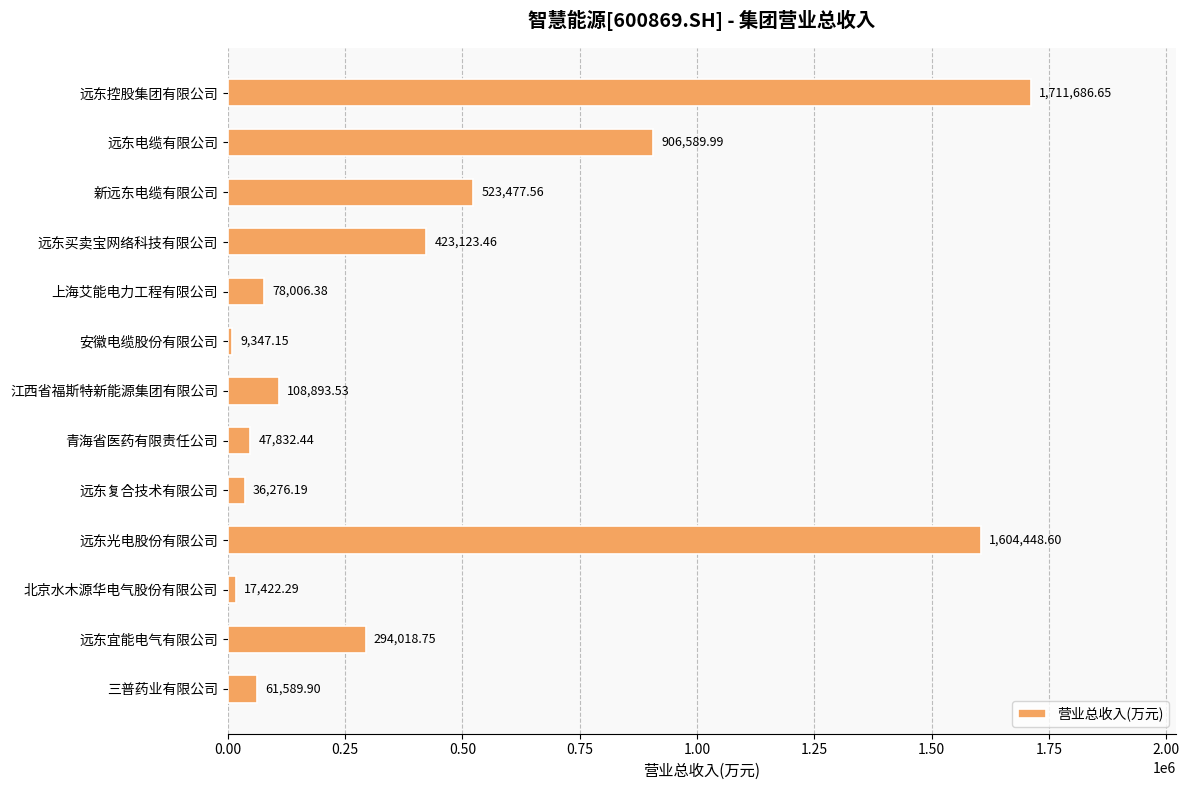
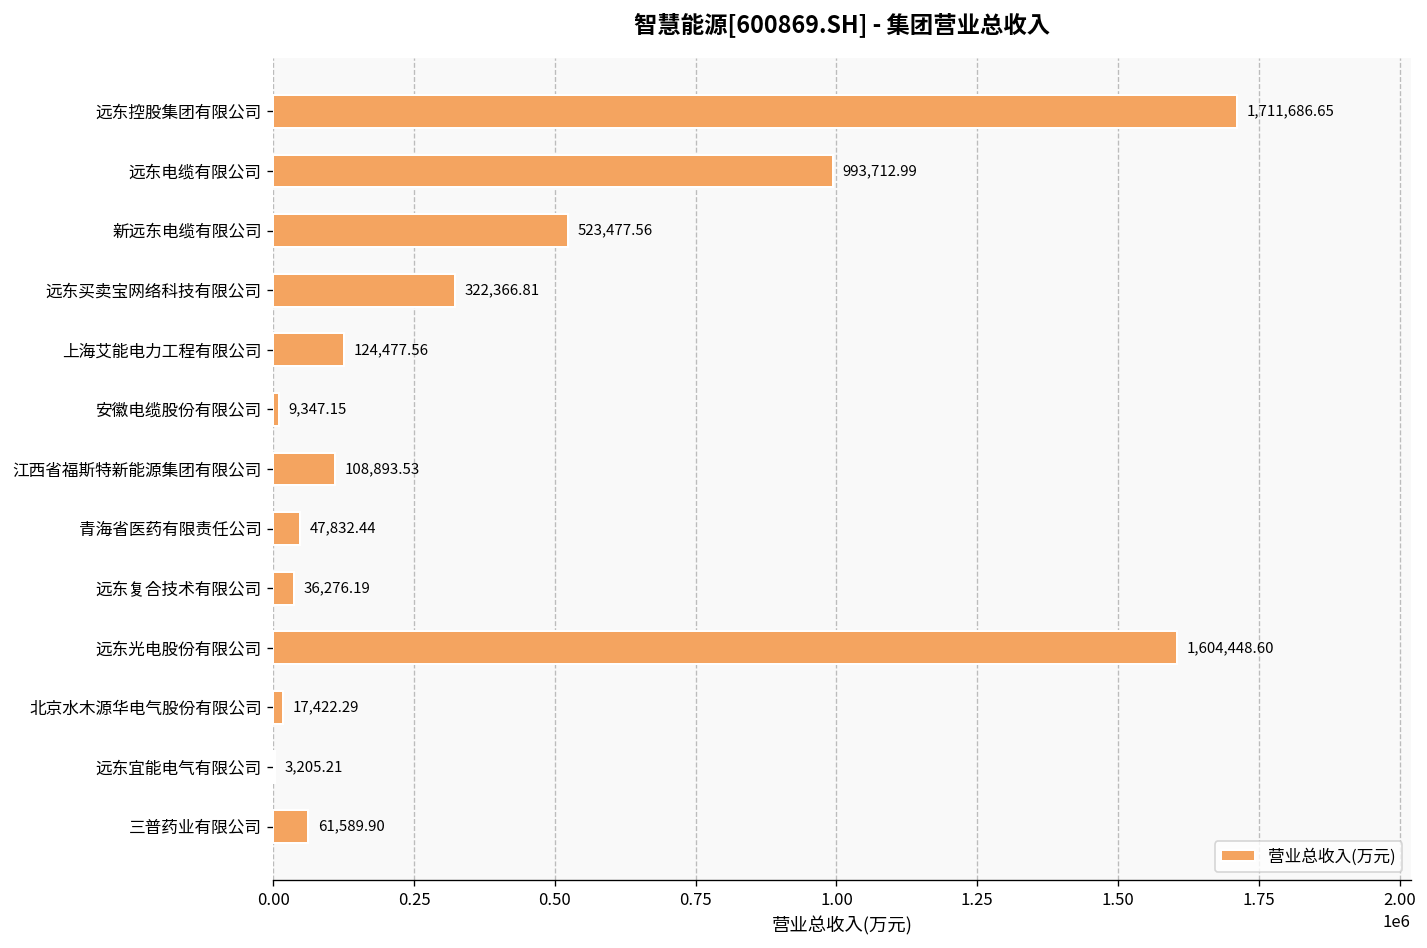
远东电缆有限公司: 906,589.99 -> 993,712.99
远东买卖宝网络科技有限公司: 423,123.46 -> 322,366.81
上海艾能电力工程有限公司: 78,006.38 -> 124,477.56
远东宜能电气有限公司: 294,018.75 -> 3,205.21
